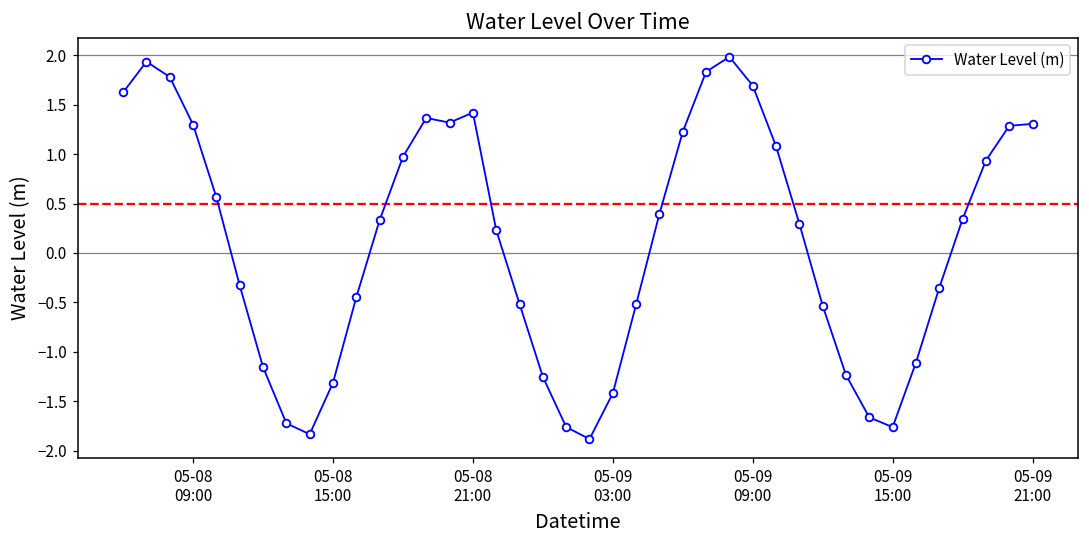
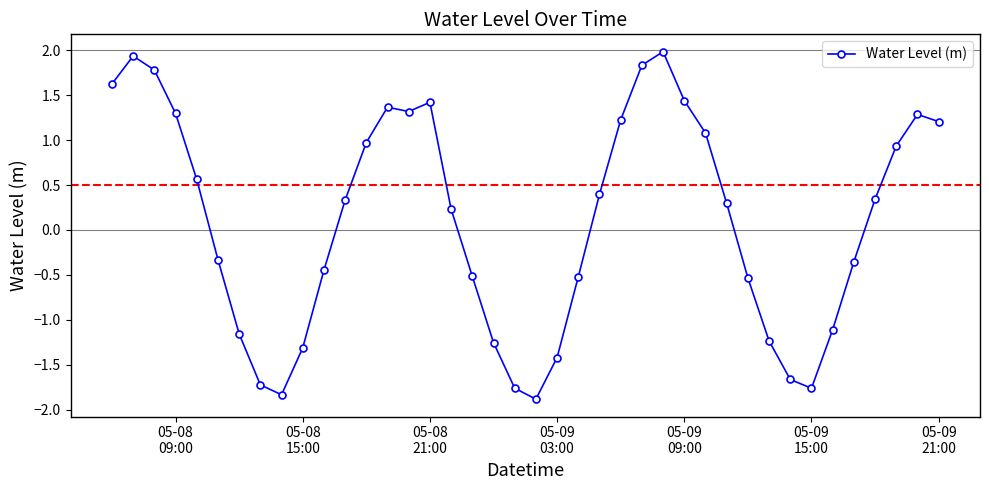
05-09 09:00: 1.7 -> 1.4
05-09 21:00: 1.3 -> 1.2
